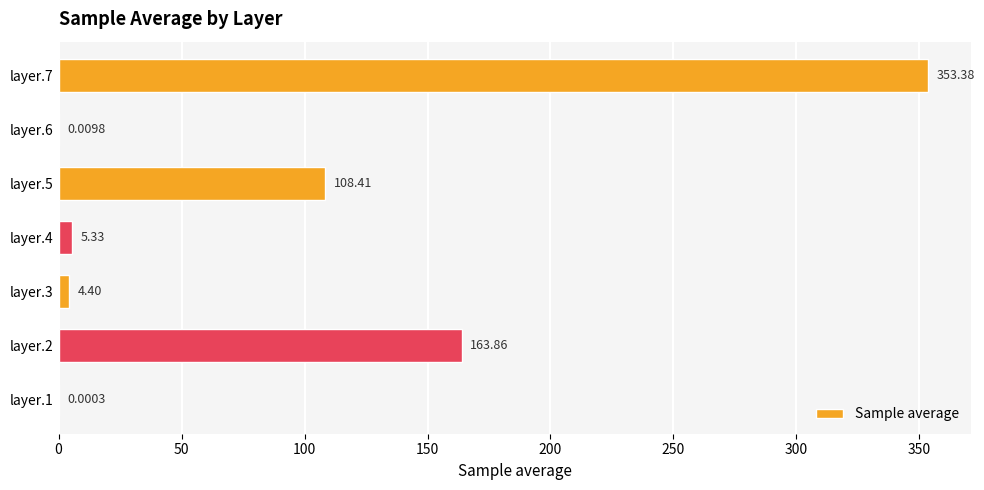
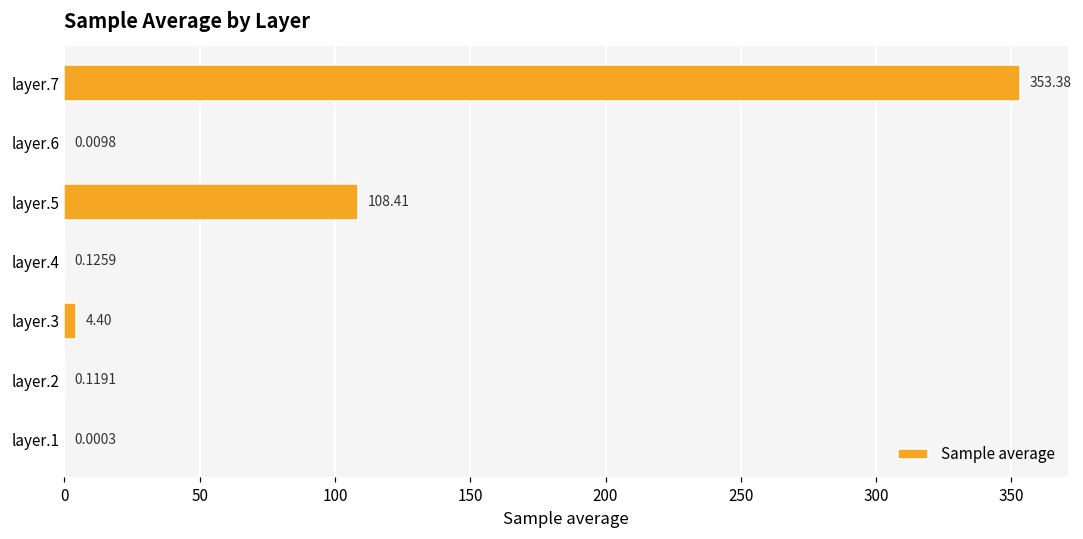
layer.4: 5.33 -> 0.1259
layer.2: 163.86 -> 0.1191
